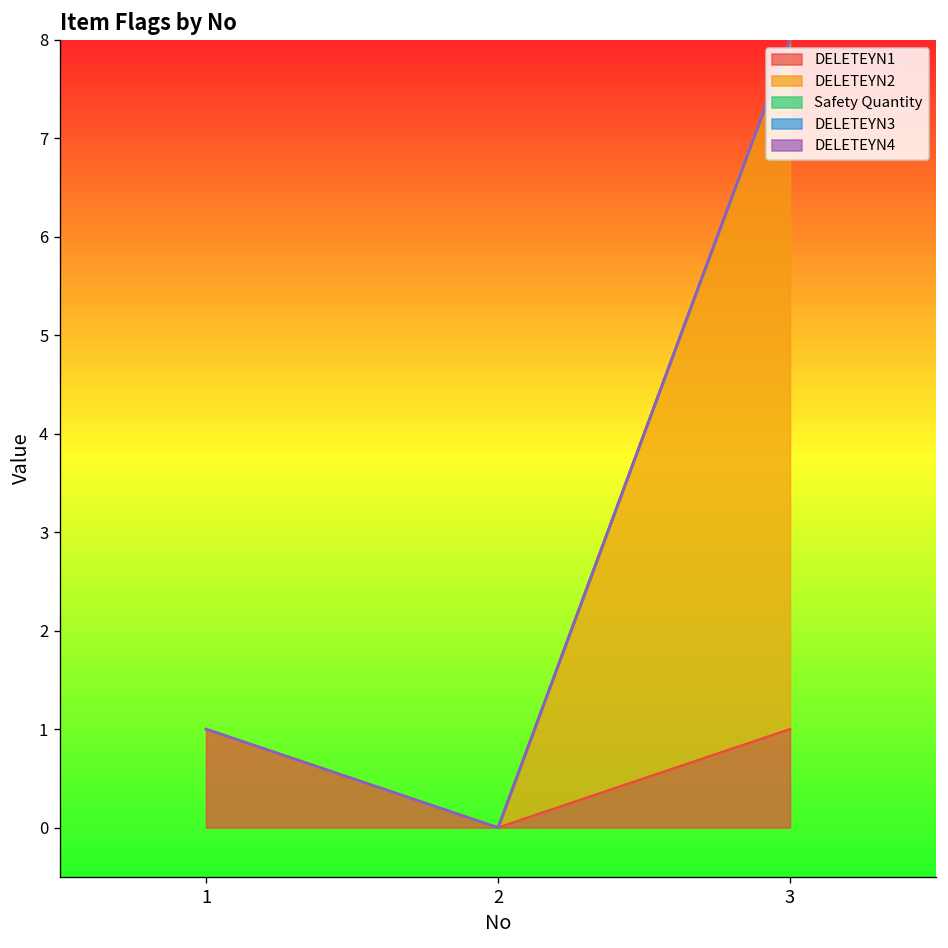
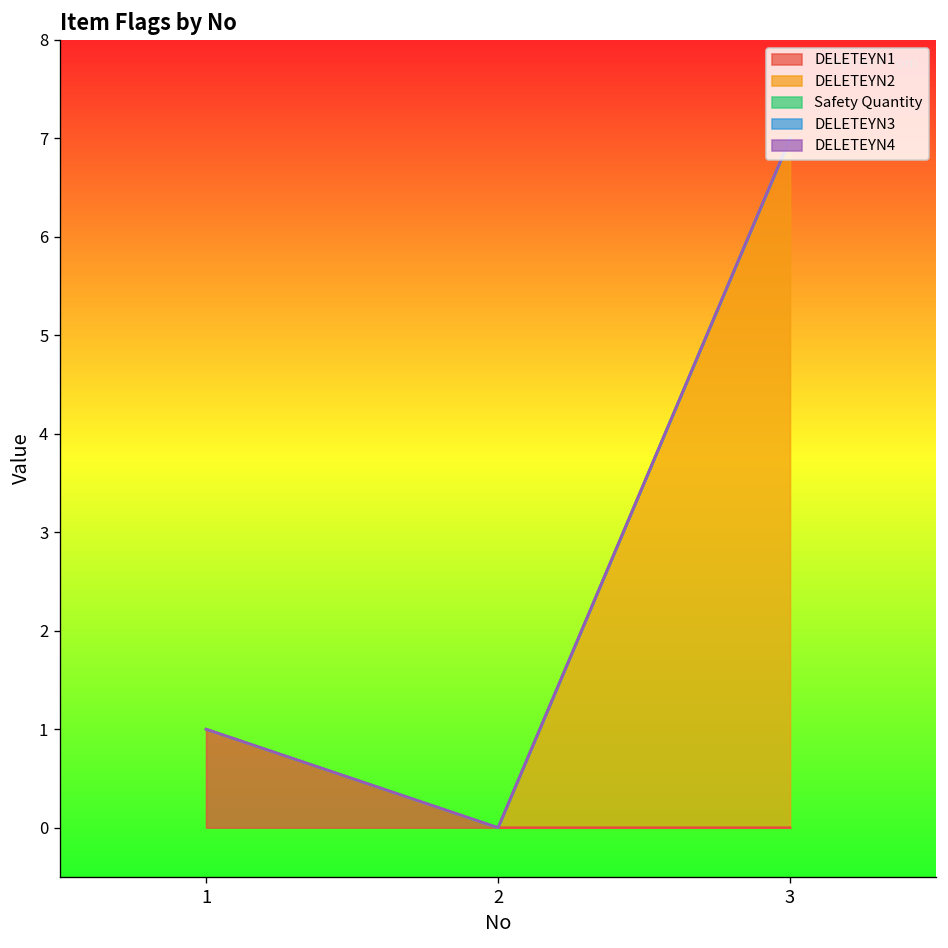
DELETEYN1, 3: 1 -> 0
